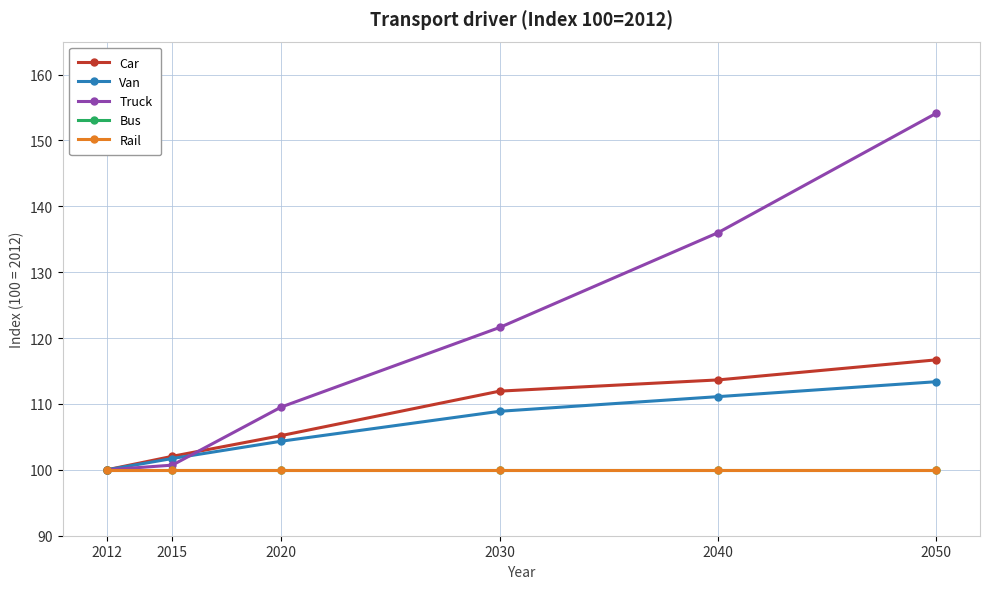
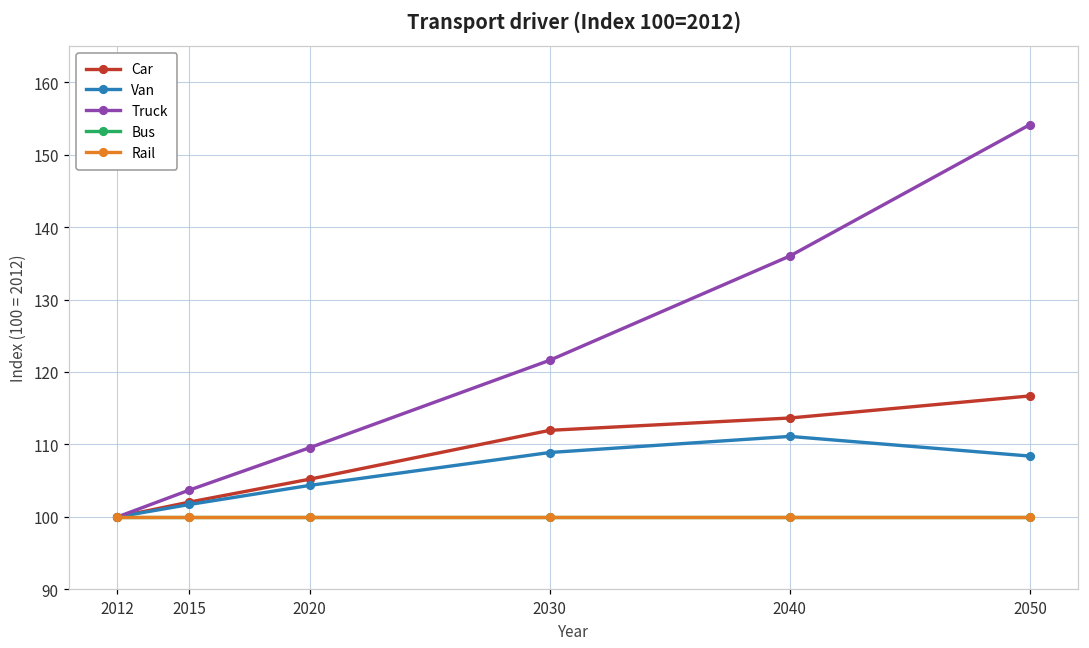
Truck, 2015: 101 -> 104
Van, 2050: 113 -> 108
